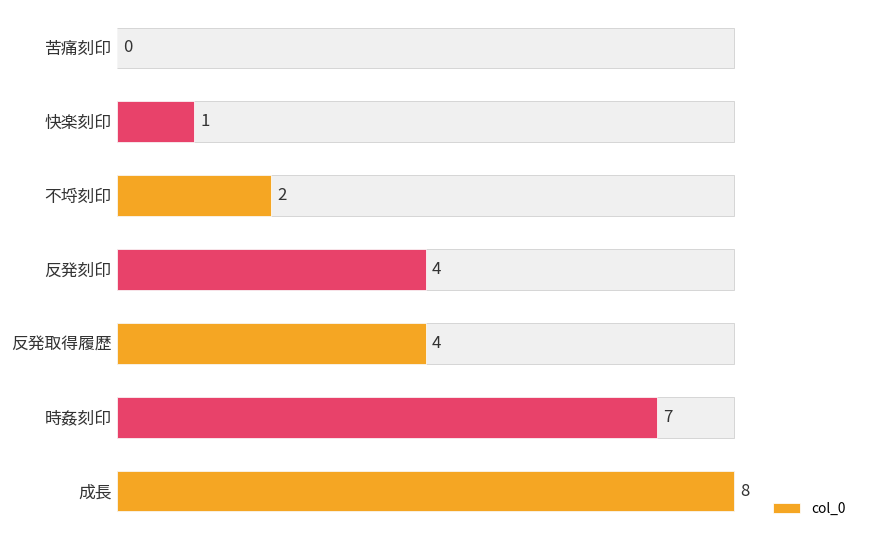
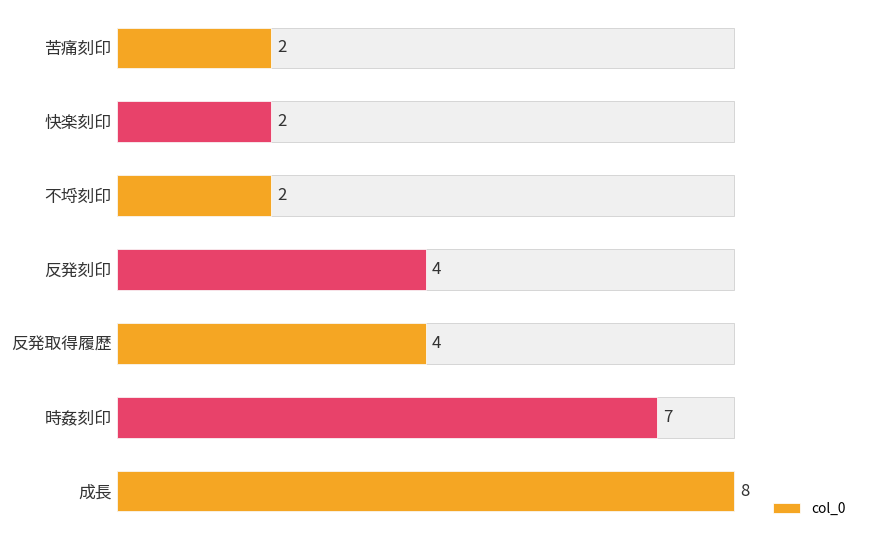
col_0, 苦痛刻印: 0 -> 2
col_0, 快楽刻印: 1 -> 2
